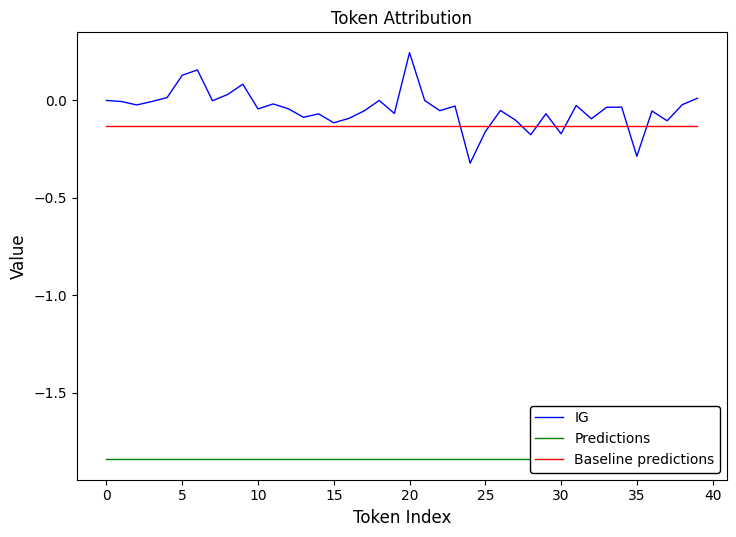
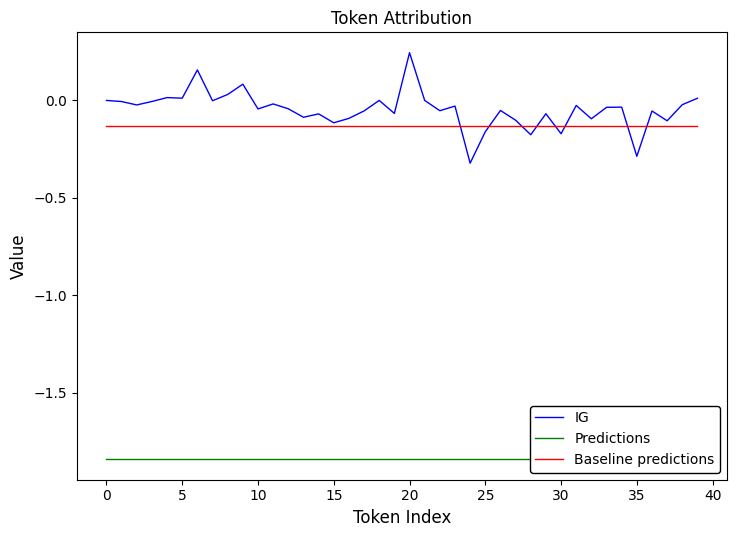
IG, 5: 0.13 -> 0.01
